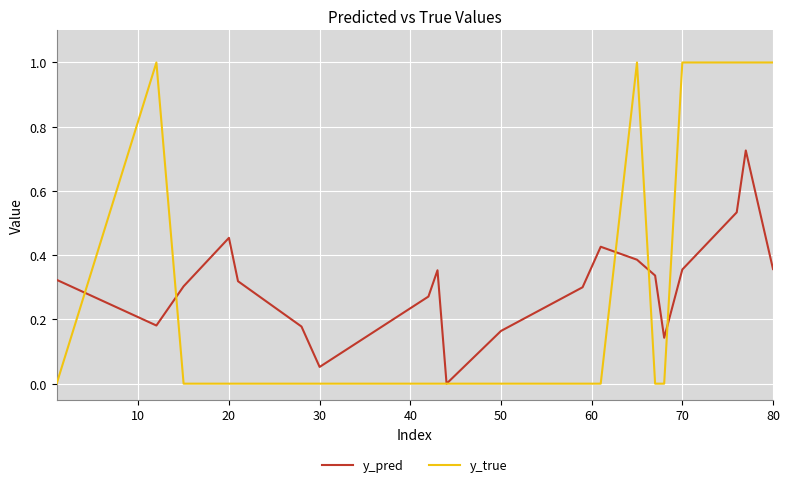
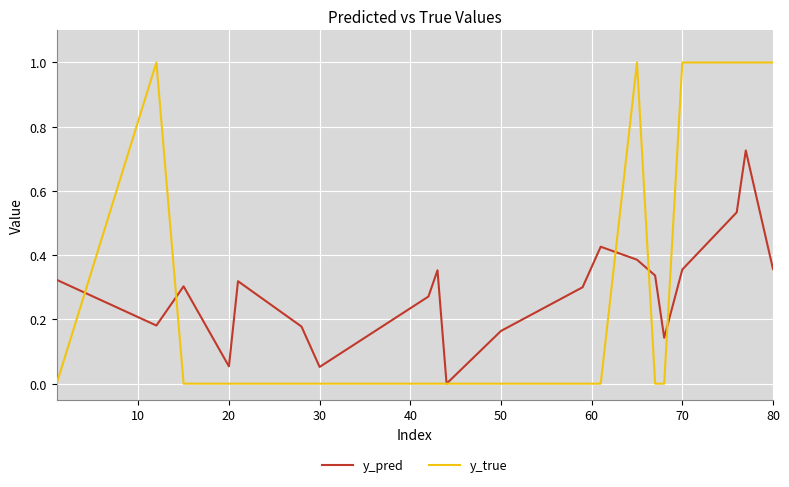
y_pred, 20: 0.45 -> 0.05
